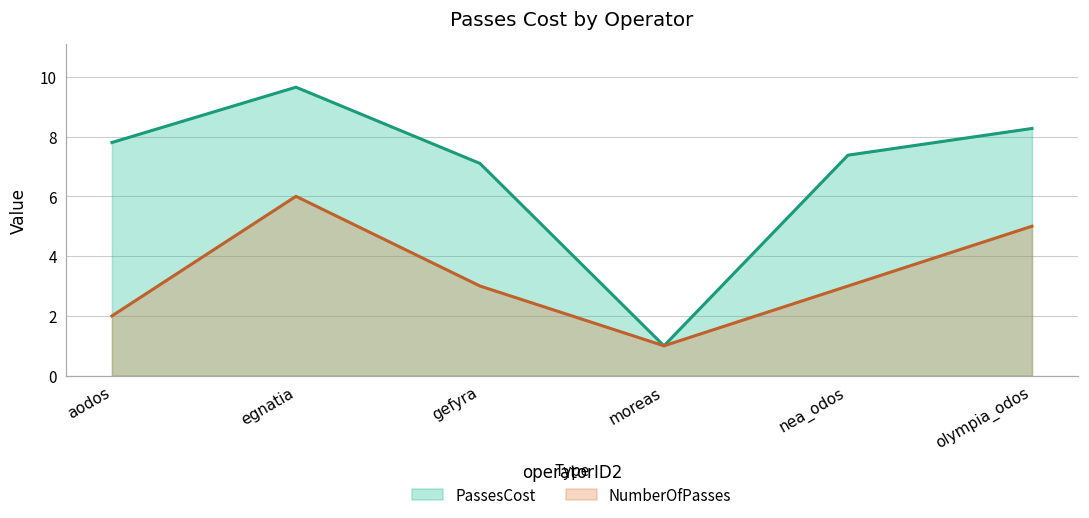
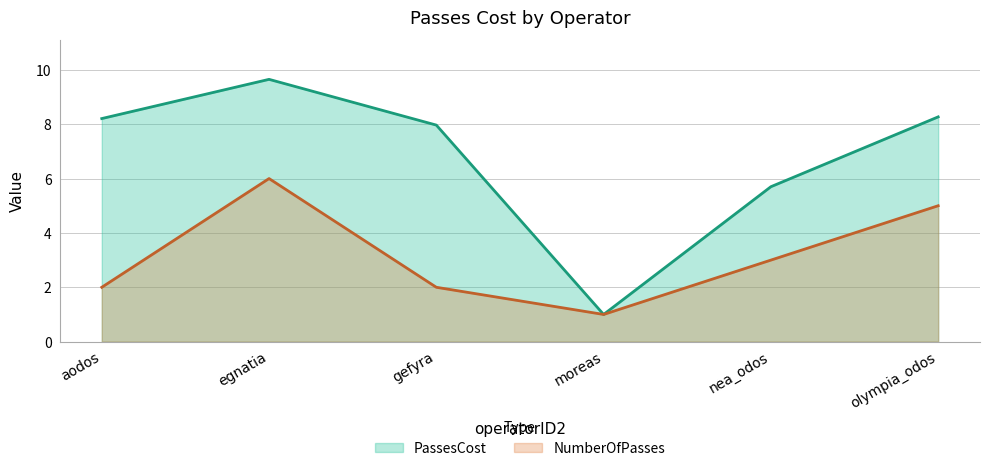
PassesCost, aodos: 7.8 -> 8.2
PassesCost, gefyra: 7.1 -> 8.0
NumberOfPasses, gefyra: 3 -> 2
PassesCost, nea_odos: 7.4 -> 5.7
